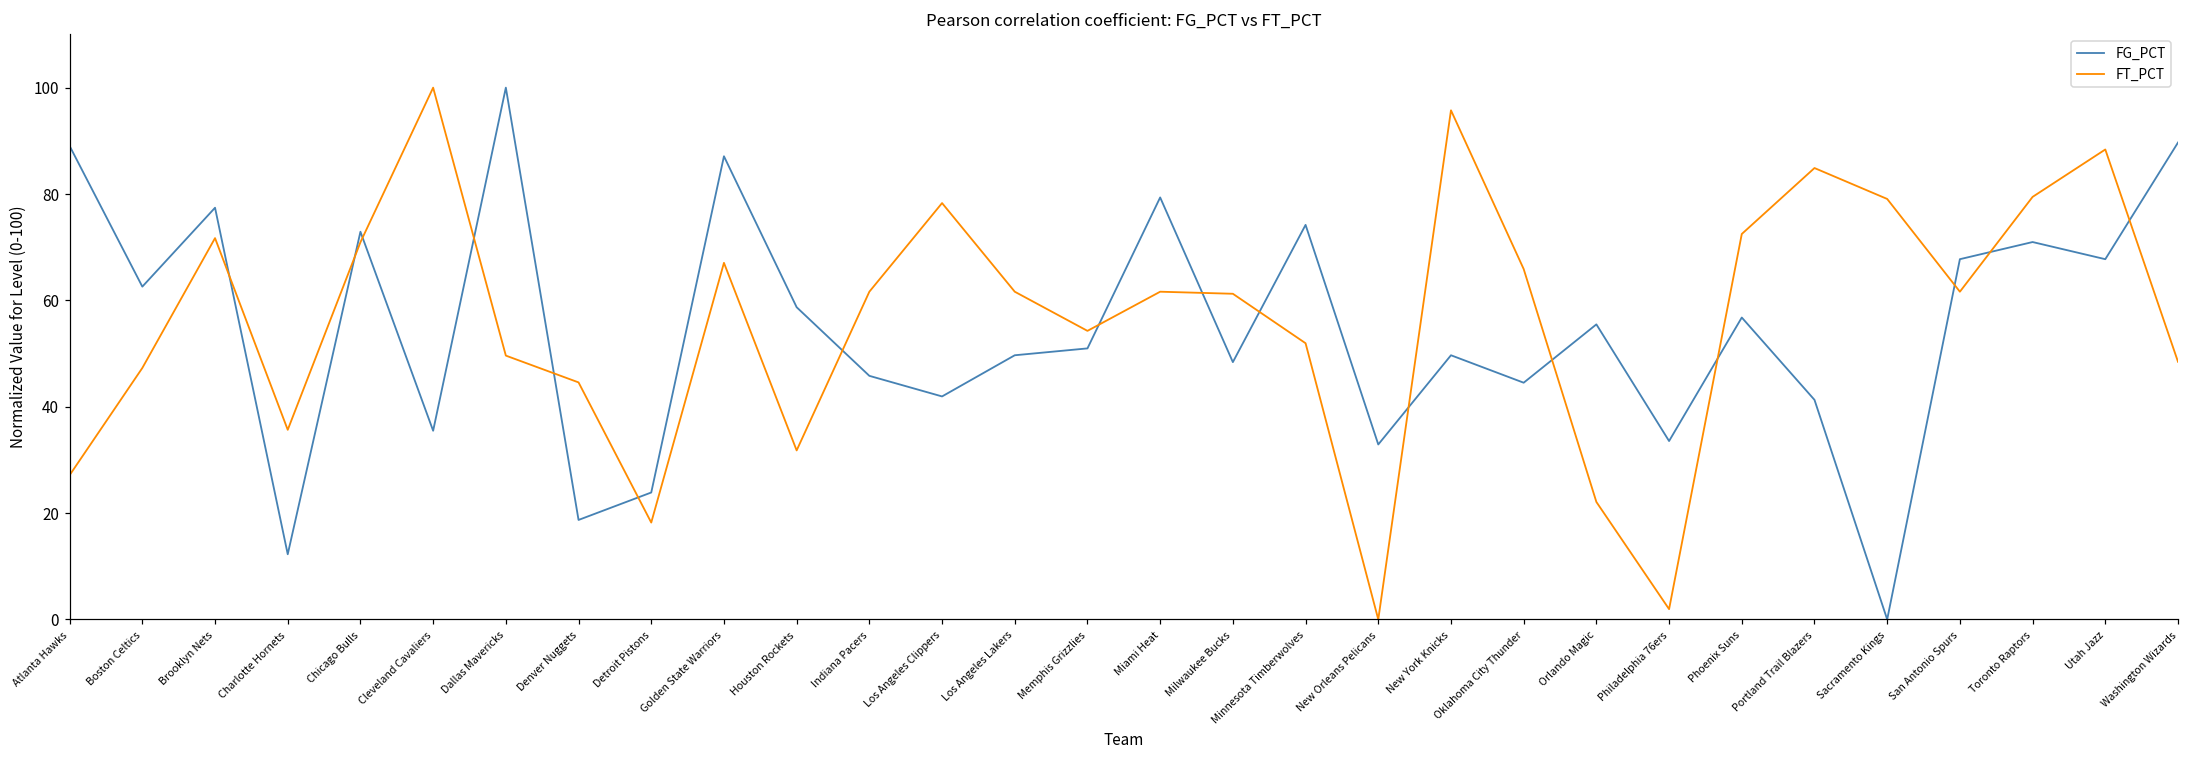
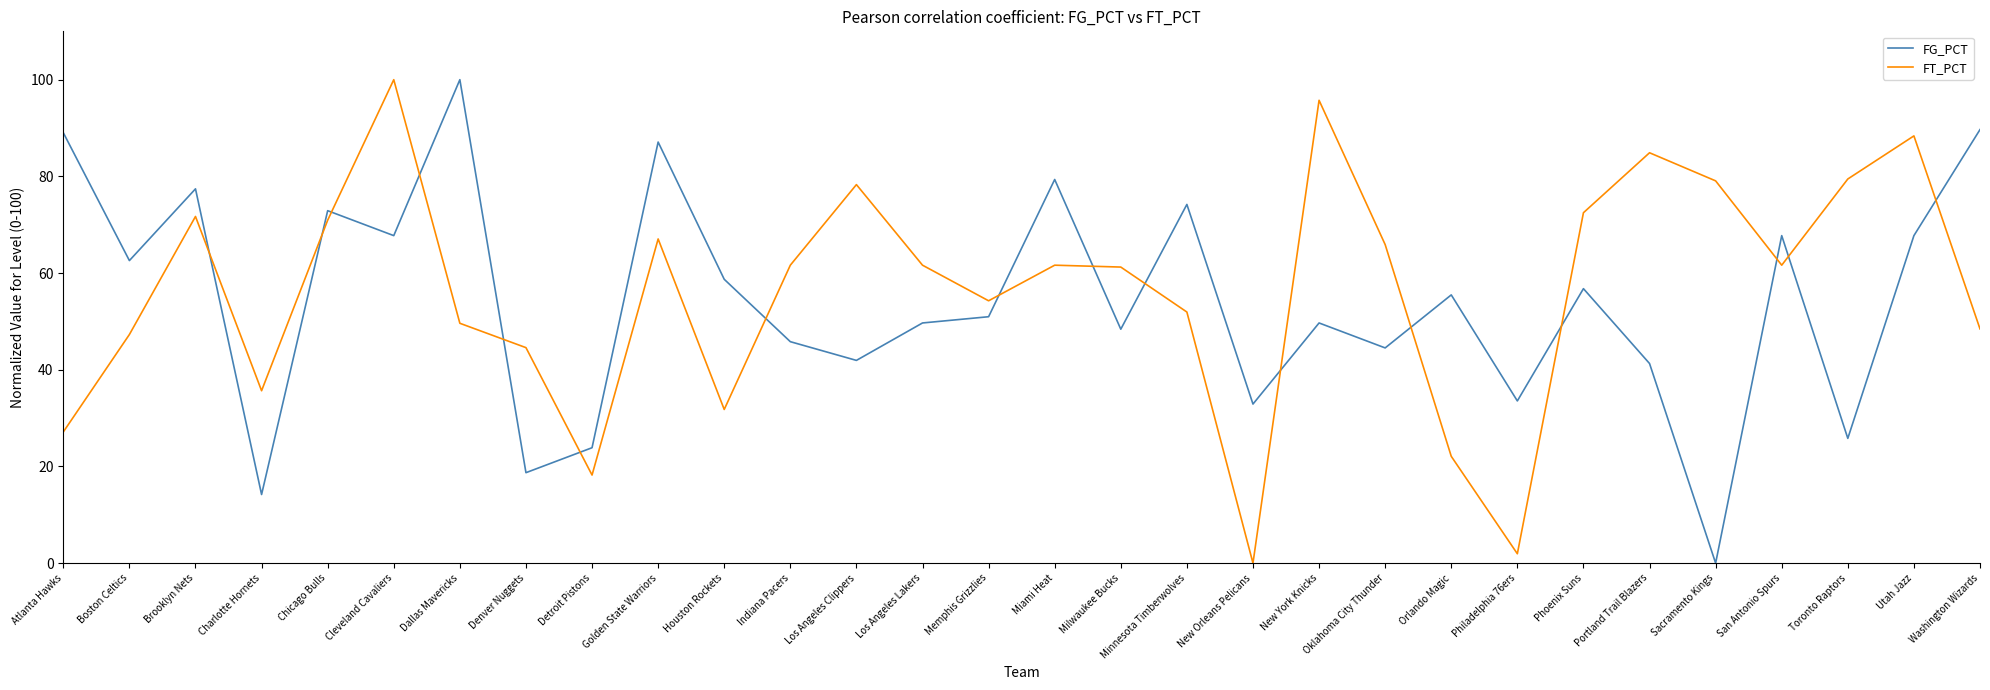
FG_PCT, Charlotte Hornets: 12 -> 14
FG_PCT, Cleveland Cavaliers: 35 -> 68
FG_PCT, Toronto Raptors: 71 -> 26
